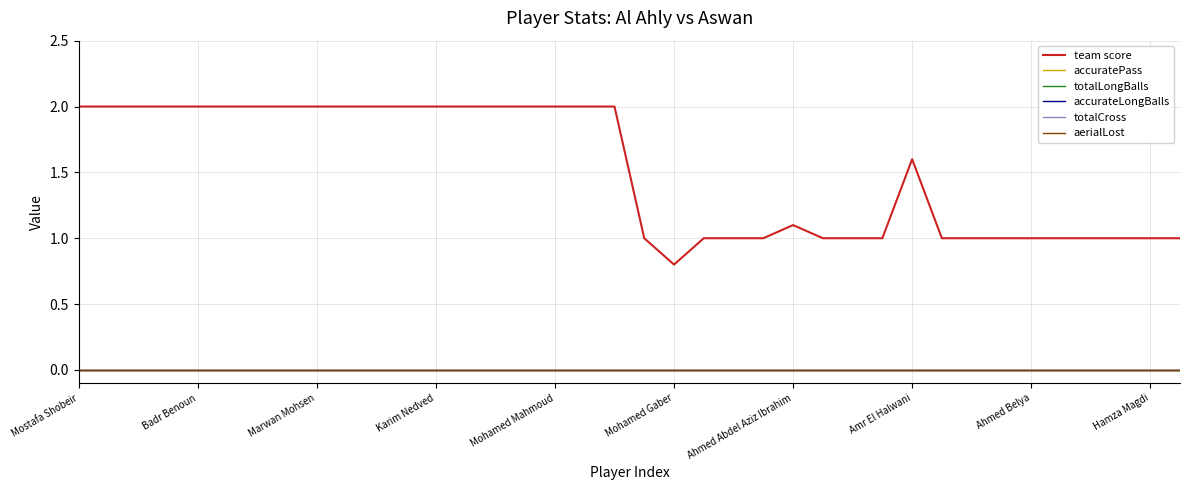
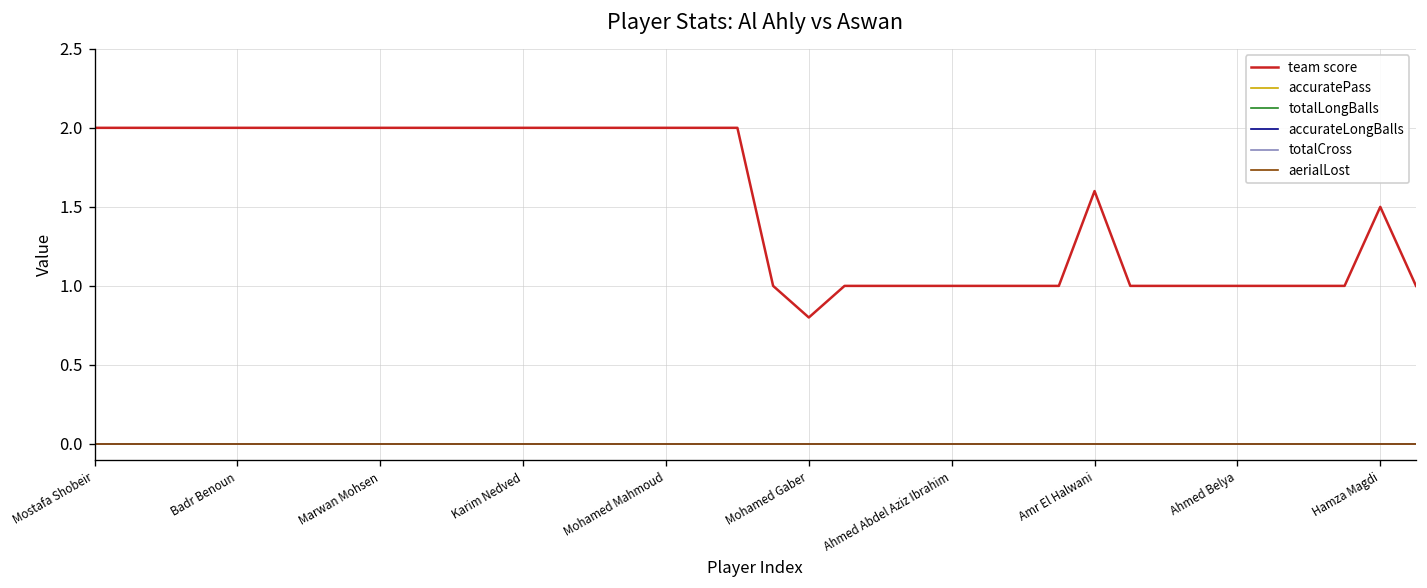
team score, Ahmed Abdel Aziz Ibrahim: 1.1 -> 1.0
team score, Hamza Magdi: 1.0 -> 1.5
